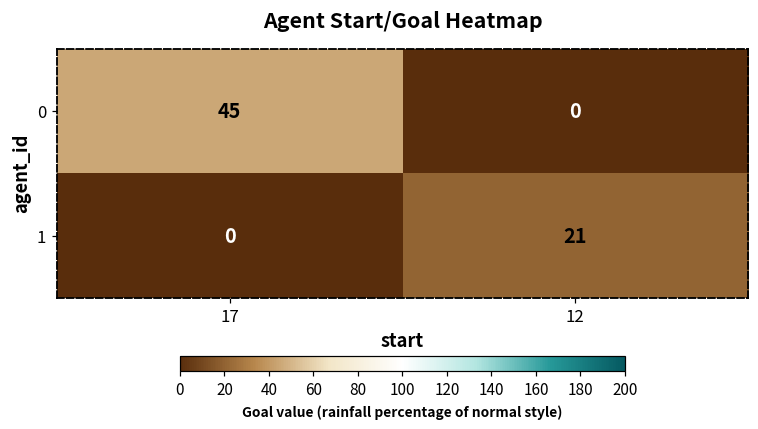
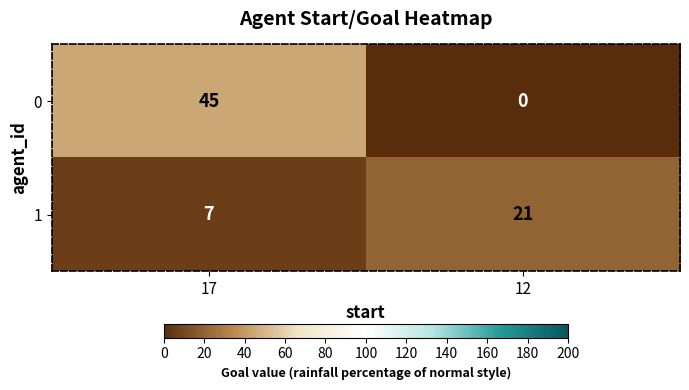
1, 17: 0 -> 7
